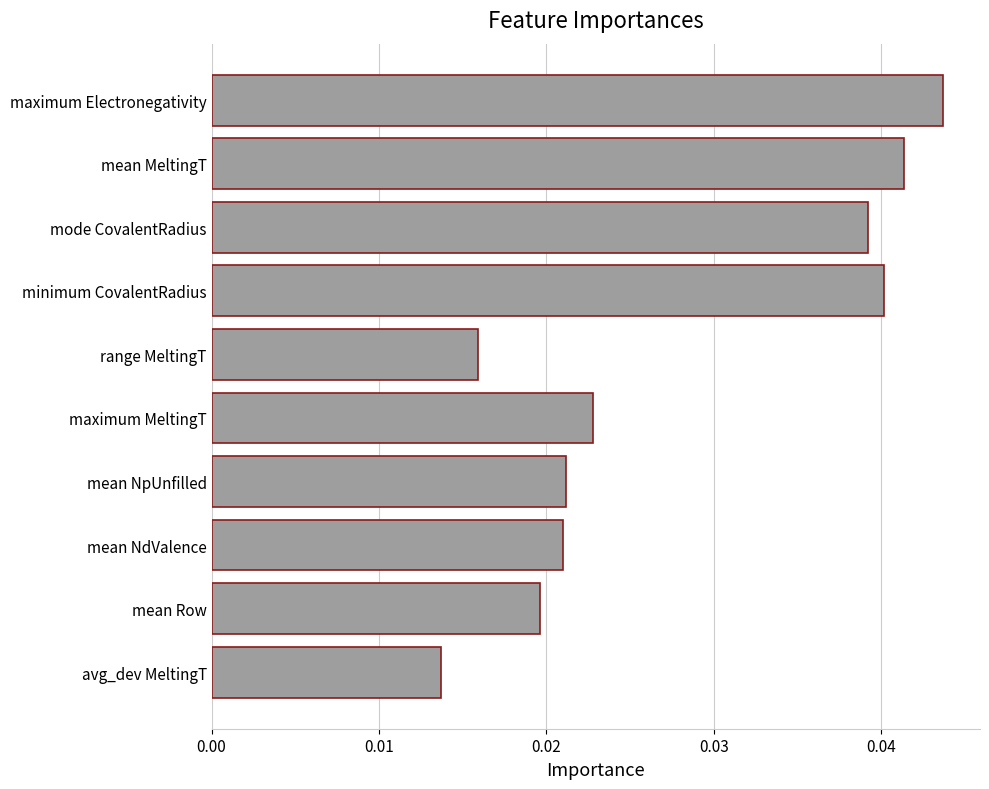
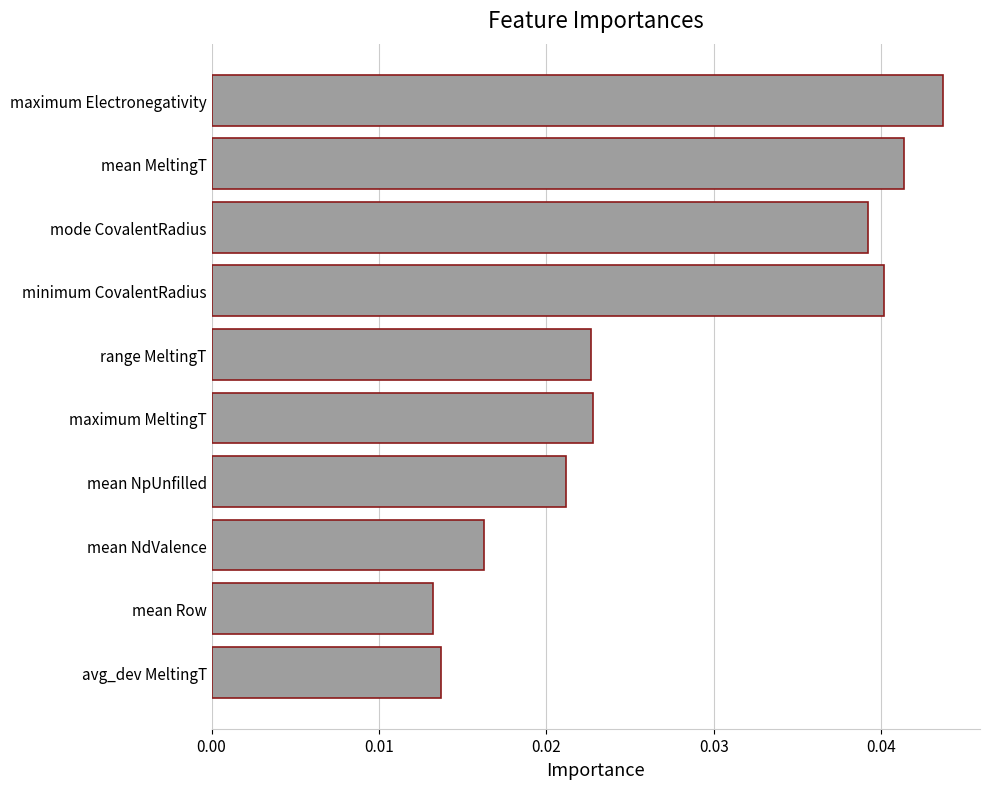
range MeltingT: 0.0159 -> 0.0227
mean NdValence: 0.0210 -> 0.0163
mean Row: 0.0196 -> 0.0132
